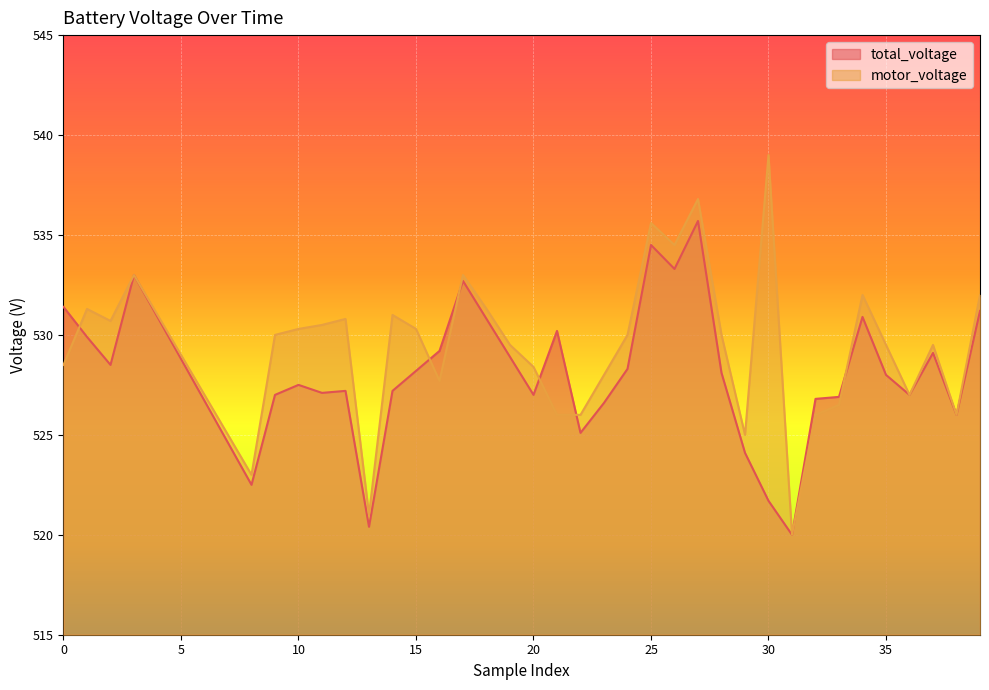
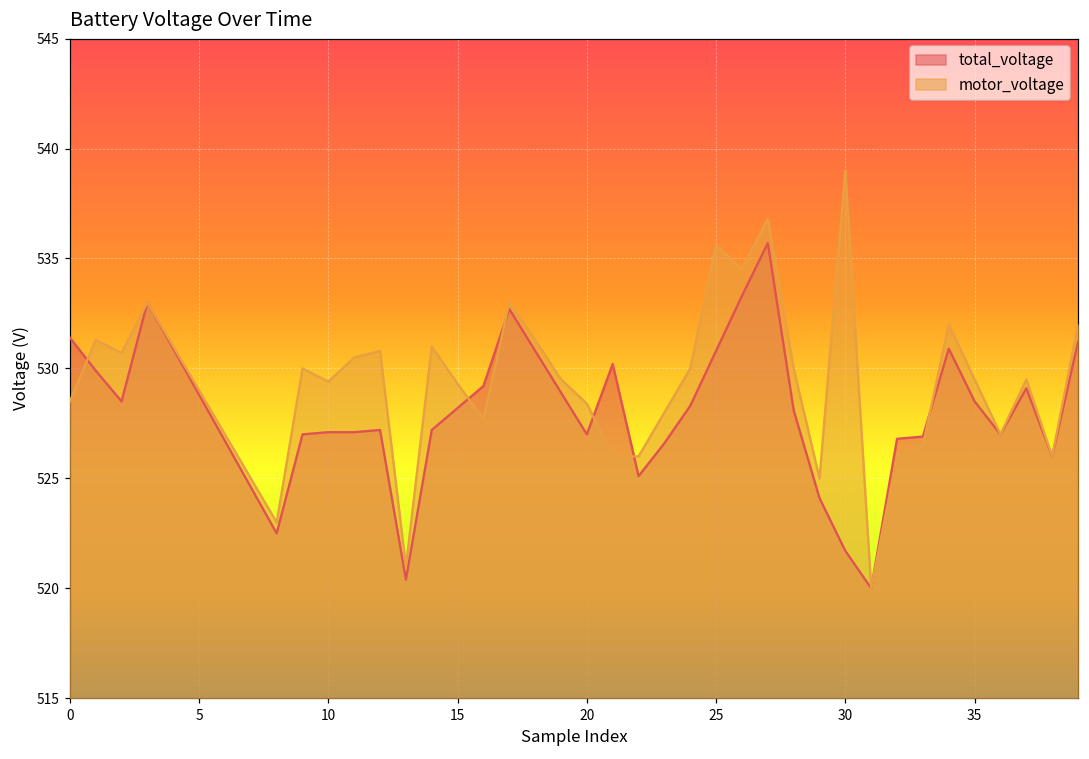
total_voltage, 10: 527.5 -> 527.1
motor_voltage, 10: 530.3 -> 529.4
motor_voltage, 15: 530.3 -> 529.3
total_voltage, 25: 534.5 -> 530.8
total_voltage, 35: 528.0 -> 528.5
